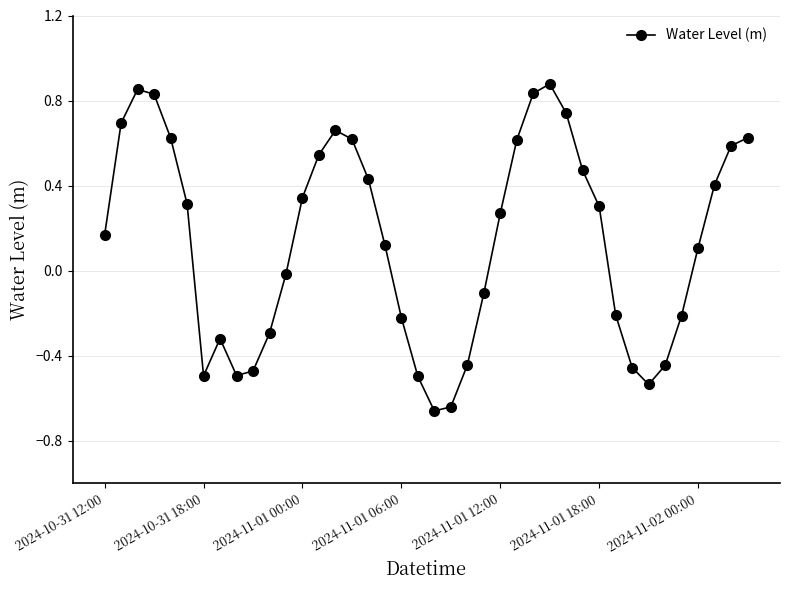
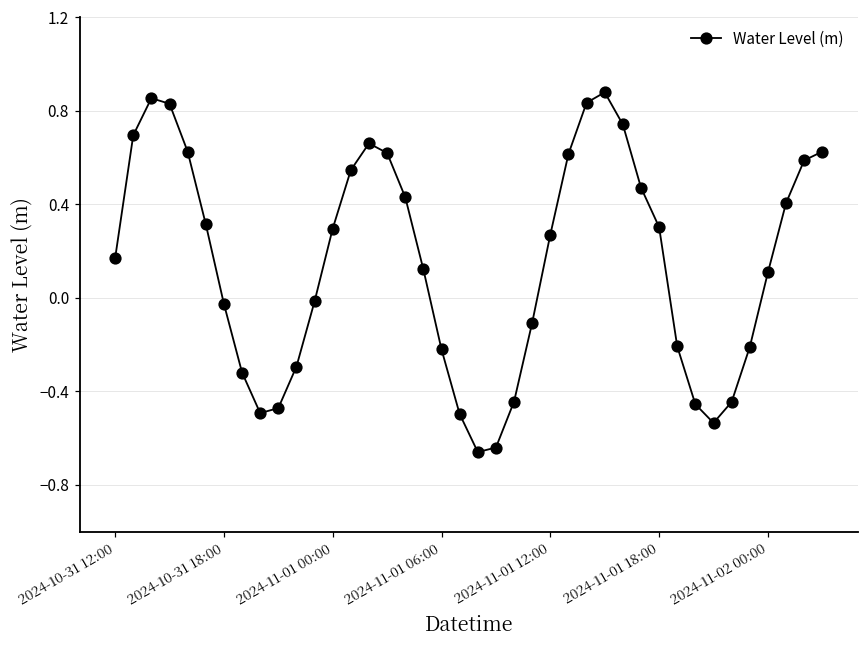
2024-10-31 18:00: -0.49 -> -0.03
2024-11-01 00:00: 0.34 -> 0.30
